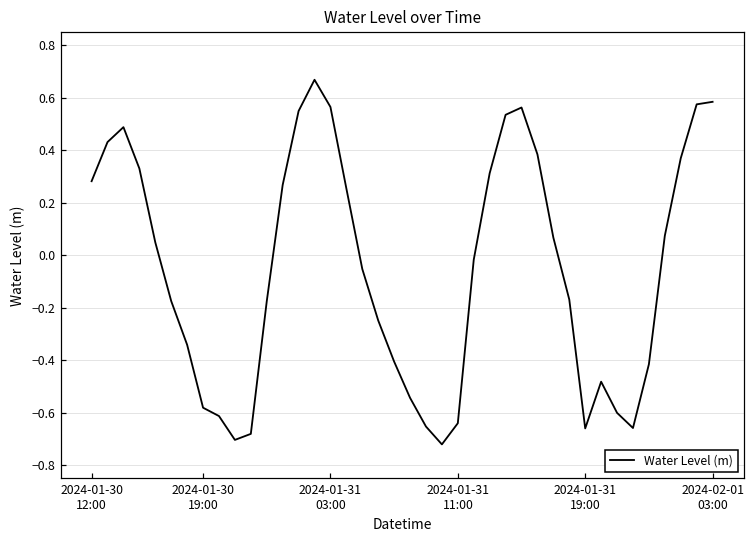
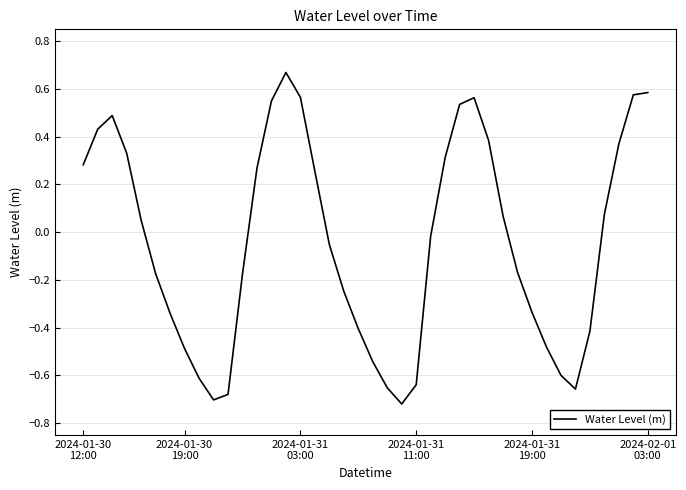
2024-01-30 19:00: -0.58 -> -0.49
2024-01-31 19:00: -0.66 -> -0.34
